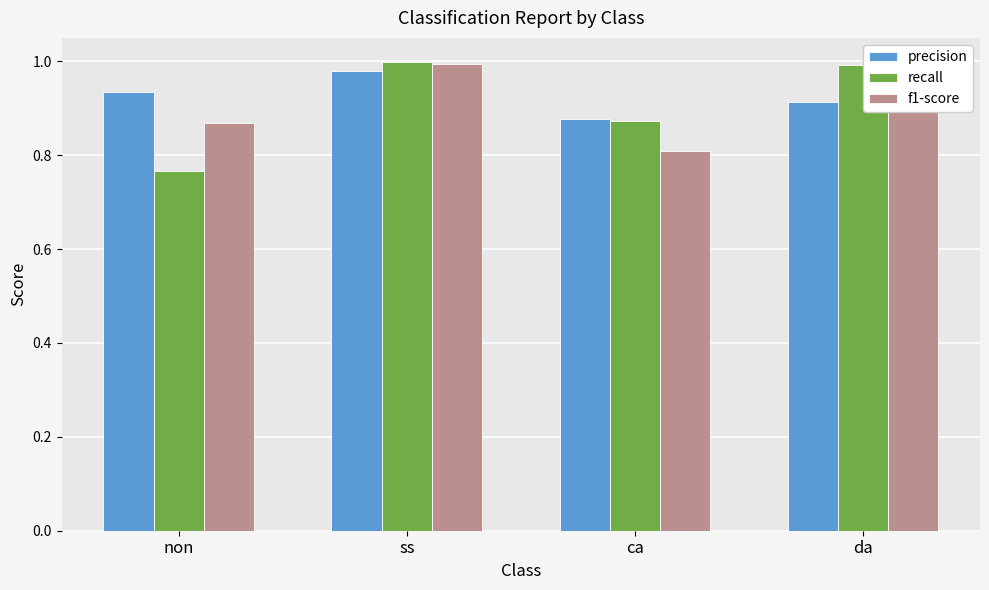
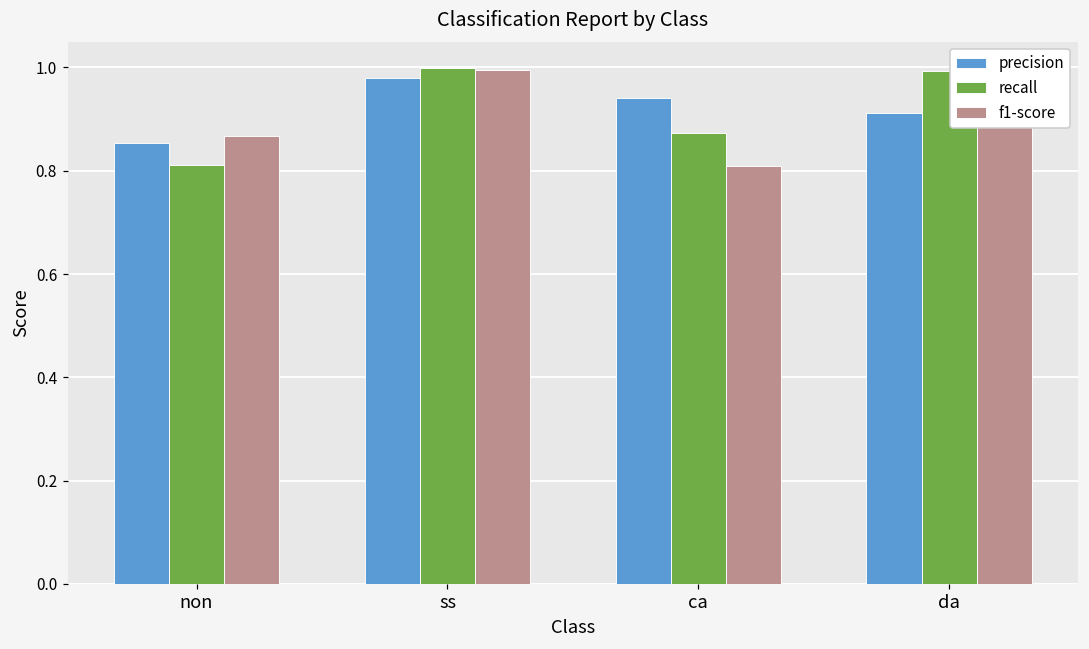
precision, non: 0.93 -> 0.85
recall, non: 0.77 -> 0.81
precision, ca: 0.88 -> 0.94
